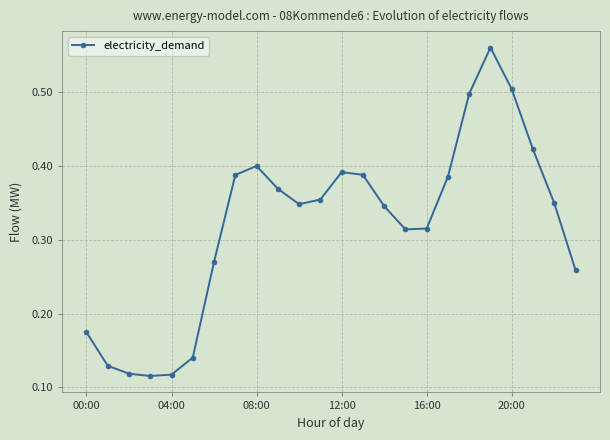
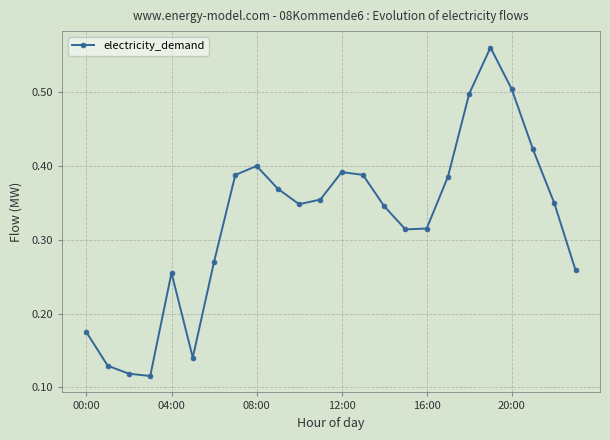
04:00: 0.12 -> 0.26
